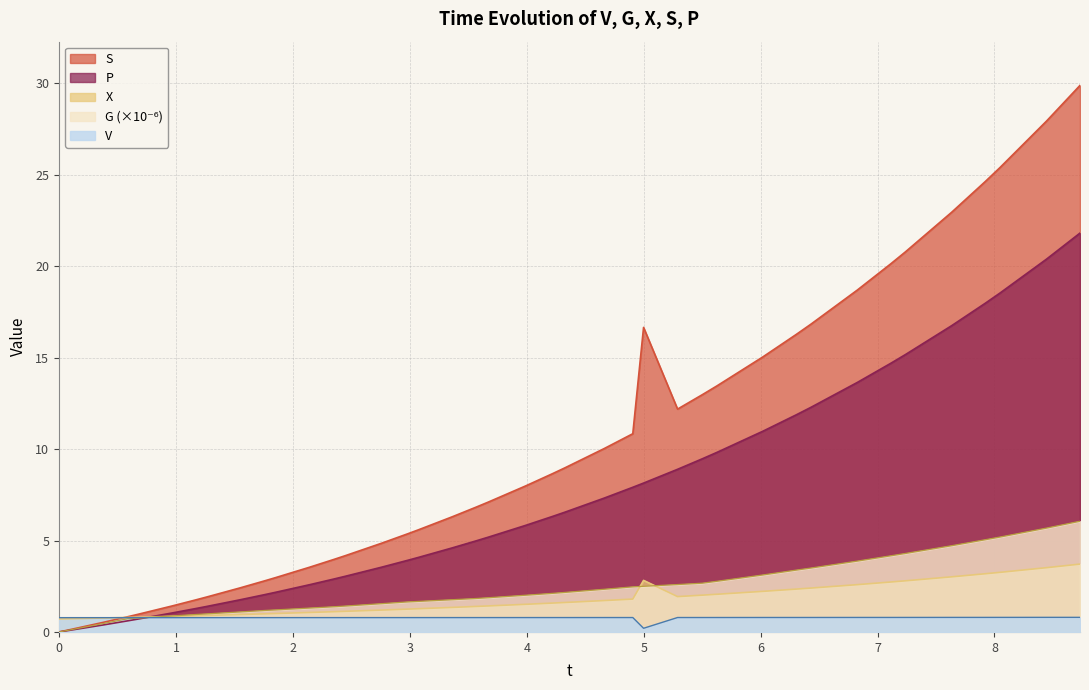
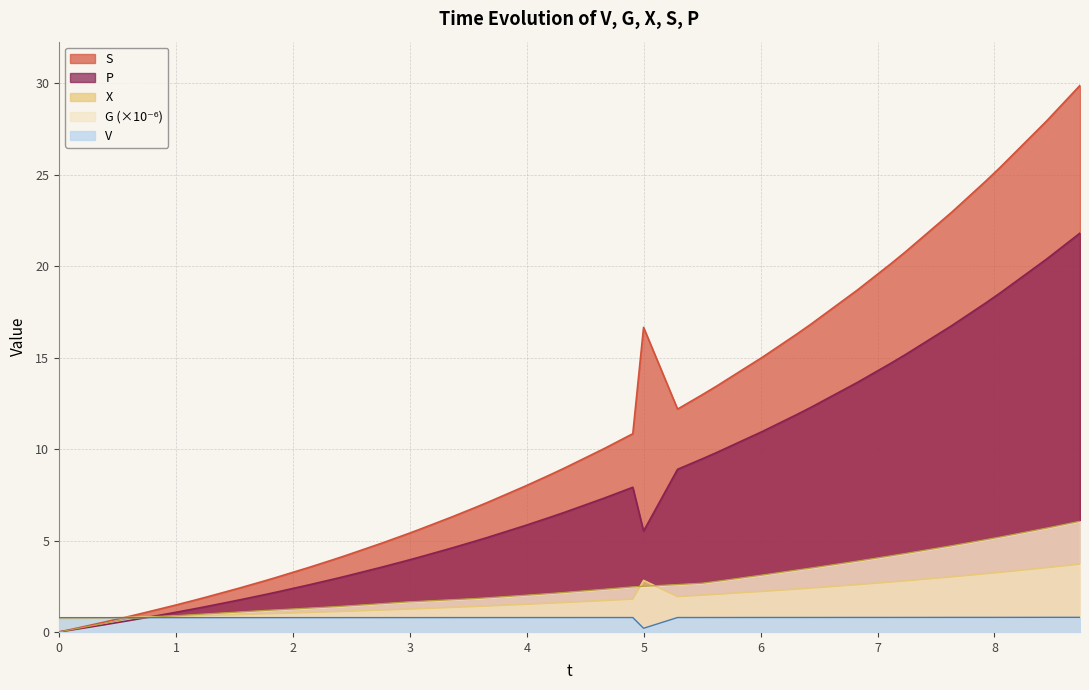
P, 5: 8.1 -> 5.5
